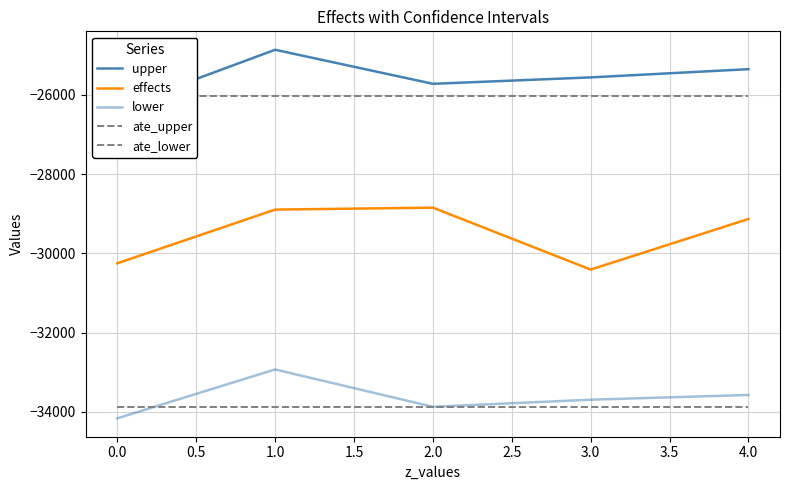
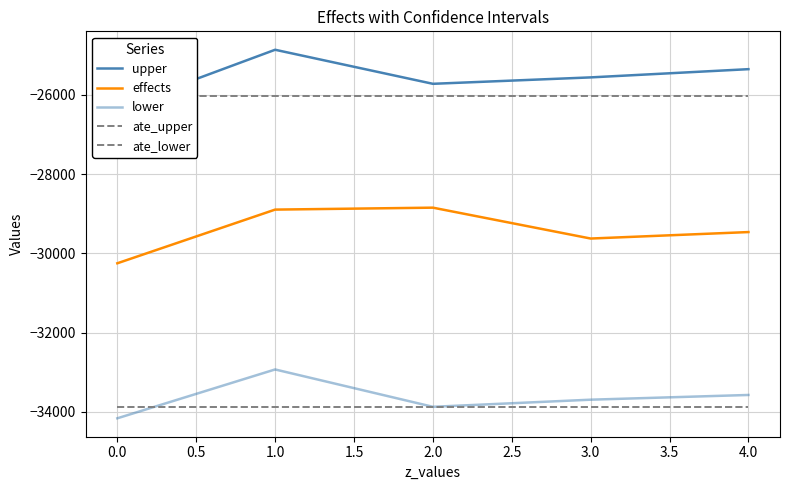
effects, 3.0: -30400 -> -29600
effects, 4.0: -29100 -> -29500
